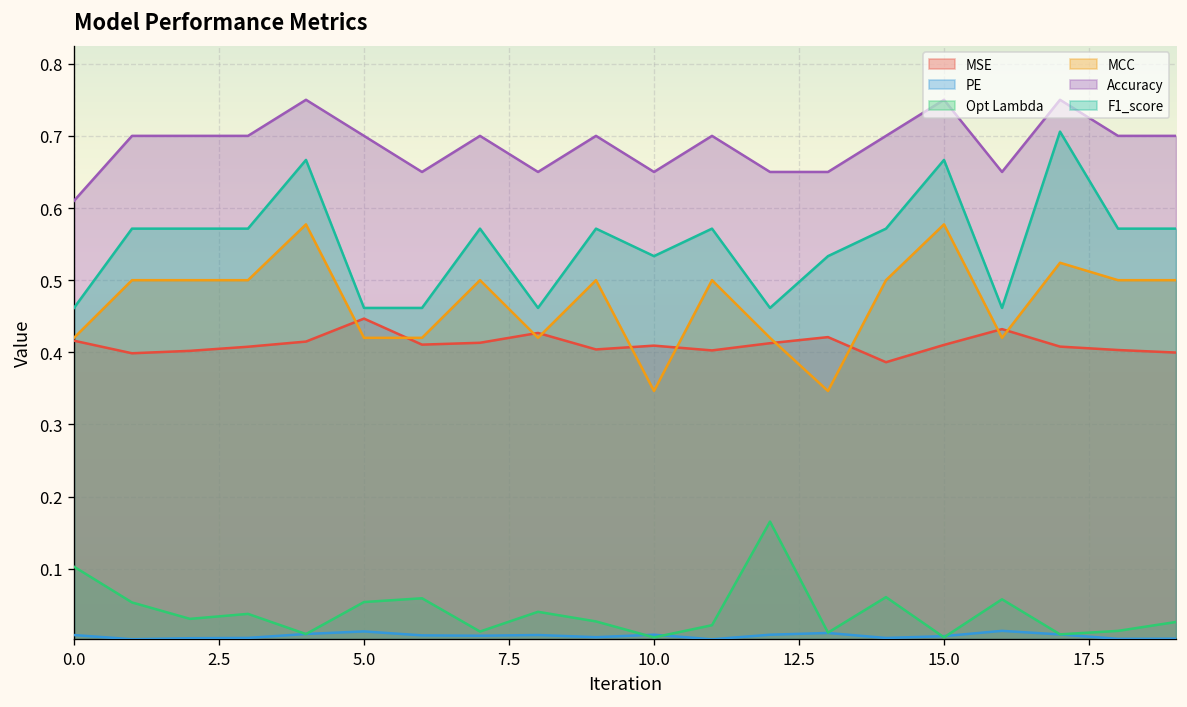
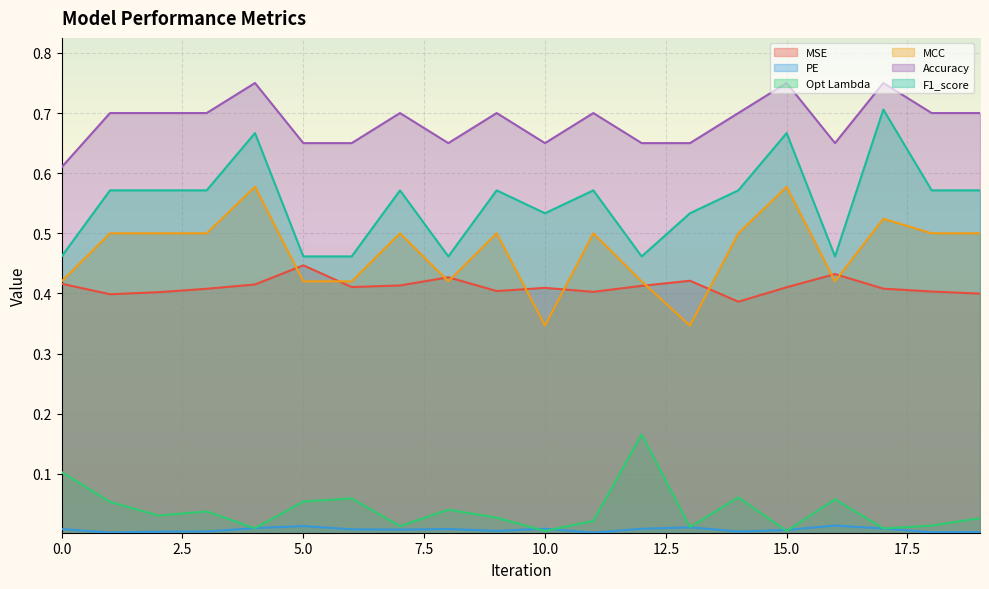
Accuracy, 5.0: 0.70 -> 0.65
